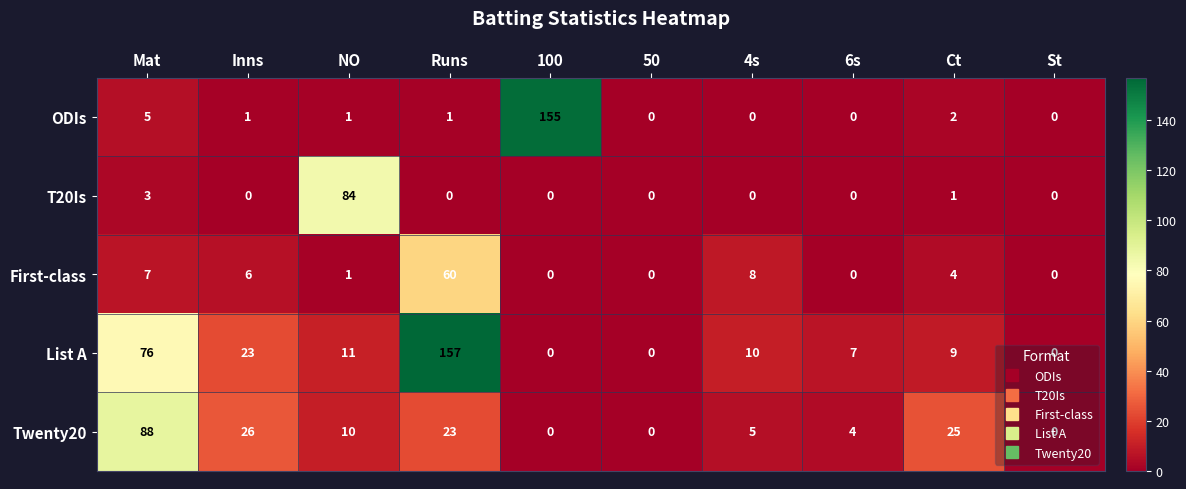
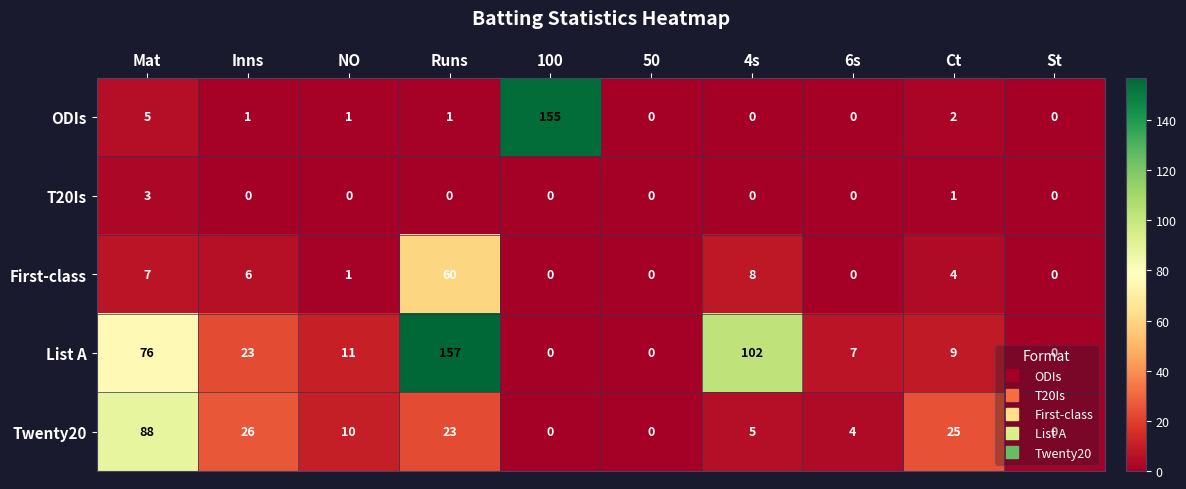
T20Is, NO: 84 -> 0
List A, 4s: 10 -> 102
